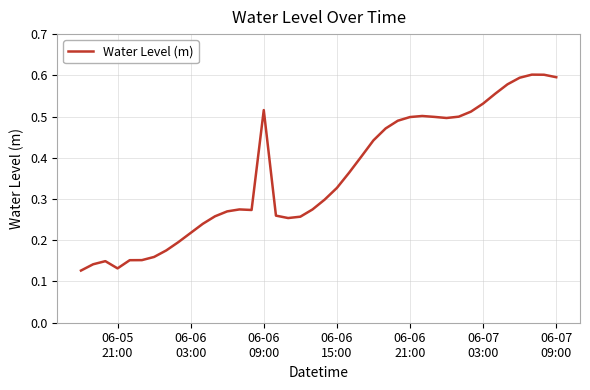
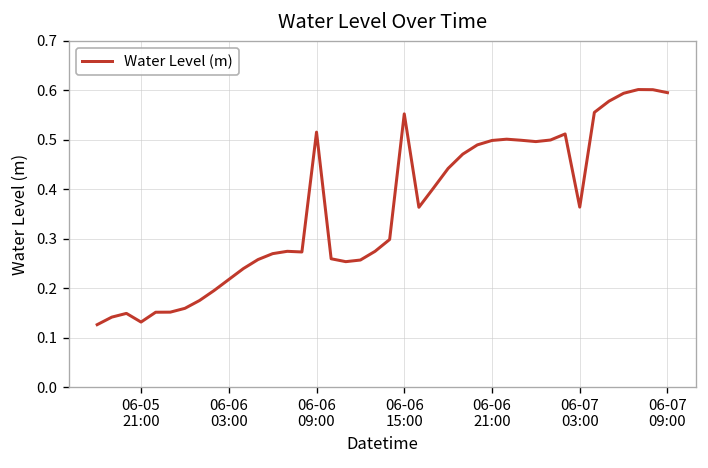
06-06 15:00: 0.33 -> 0.55
06-07 03:00: 0.53 -> 0.36
